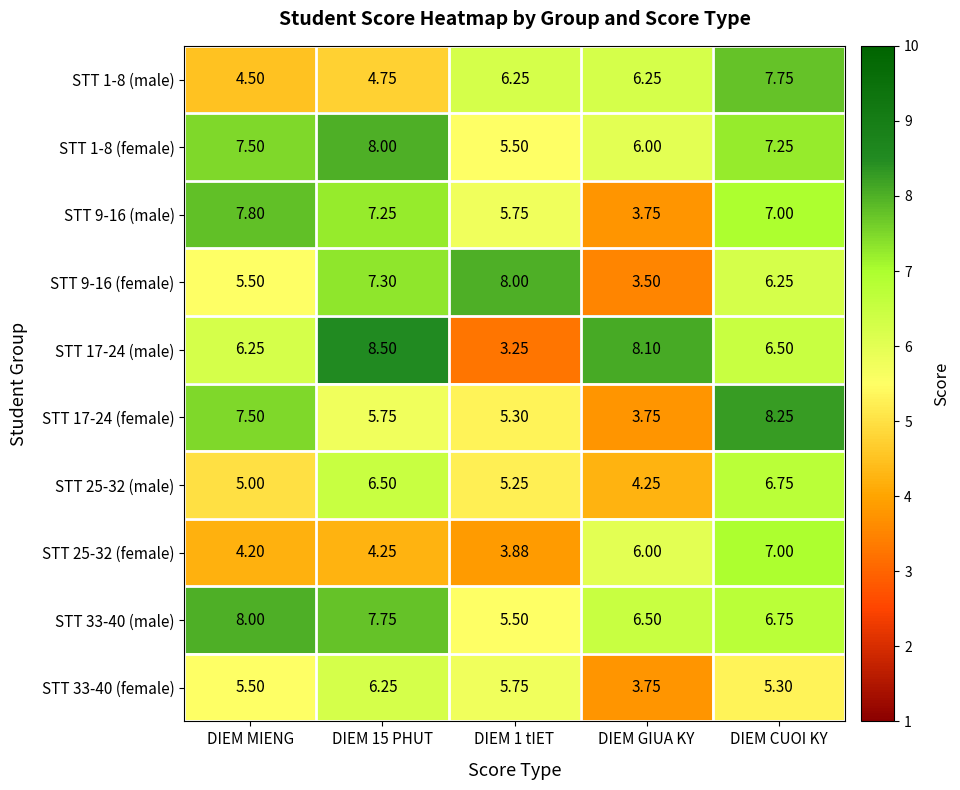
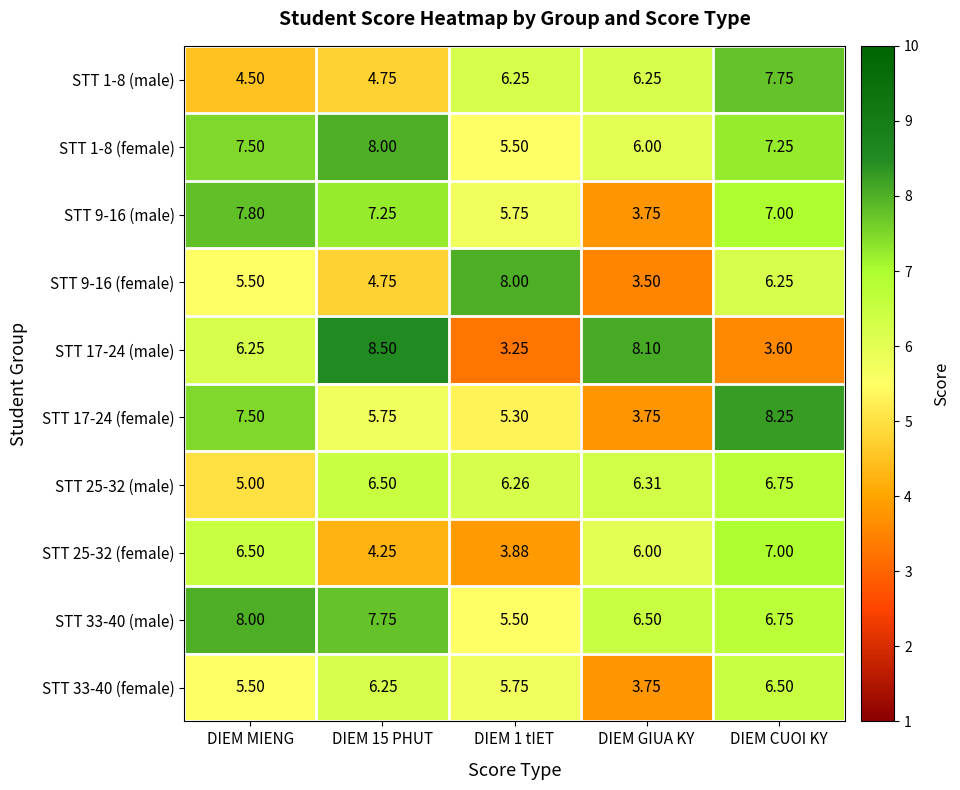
STT 9-16 (female), DIEM 15 PHUT: 7.30 -> 4.75
STT 17-24 (male), DIEM CUOI KY: 6.50 -> 3.60
STT 25-32 (male), DIEM 1 tIET: 5.25 -> 6.26
STT 25-32 (male), DIEM GIUA KY: 4.25 -> 6.31
STT 25-32 (female), DIEM MIENG: 4.20 -> 6.50
STT 33-40 (female), DIEM CUOI KY: 5.30 -> 6.50
